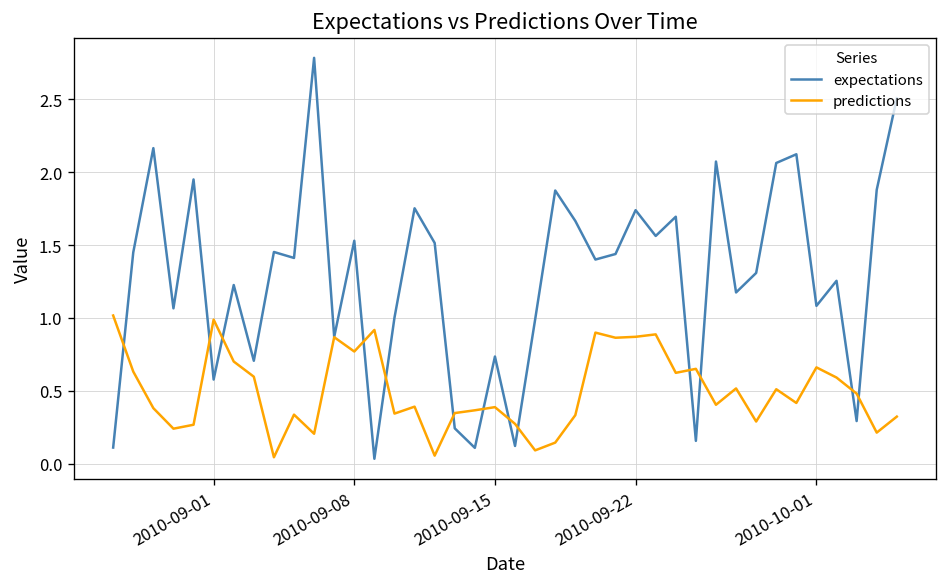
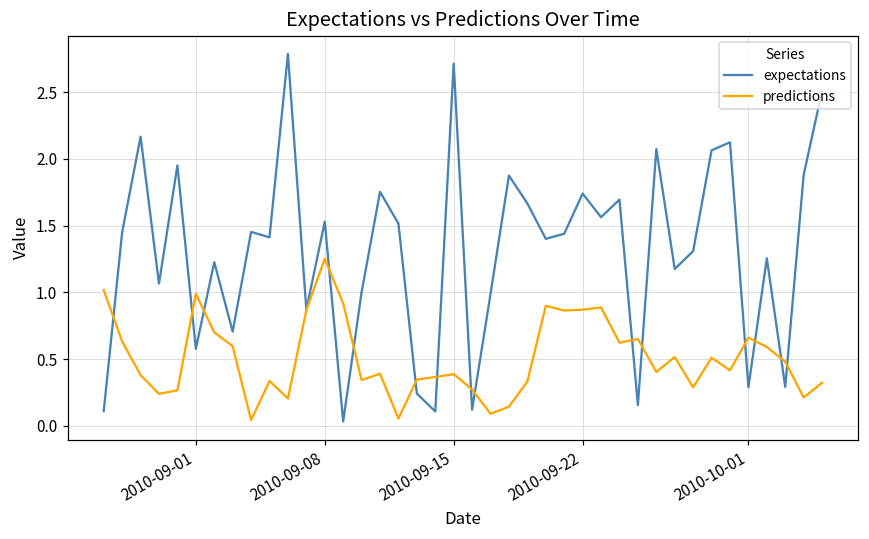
predictions, 2010-09-08: 0.77 -> 1.25
expectations, 2010-09-15: 0.73 -> 2.71
expectations, 2010-10-01: 1.08 -> 0.29
